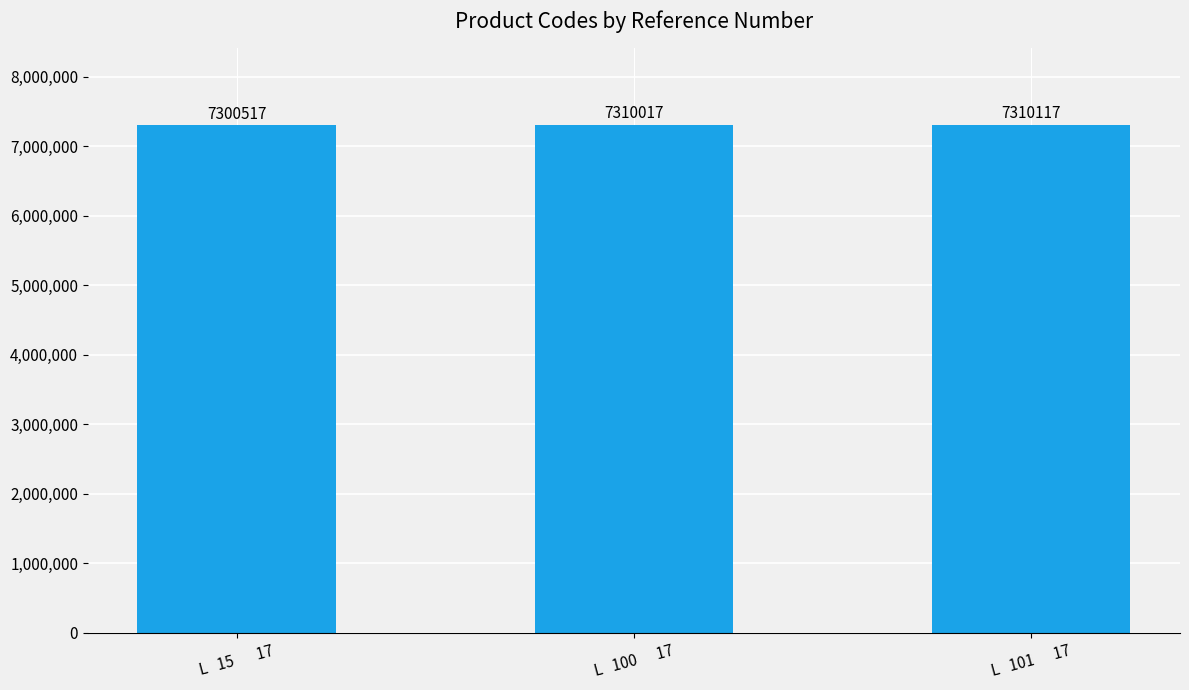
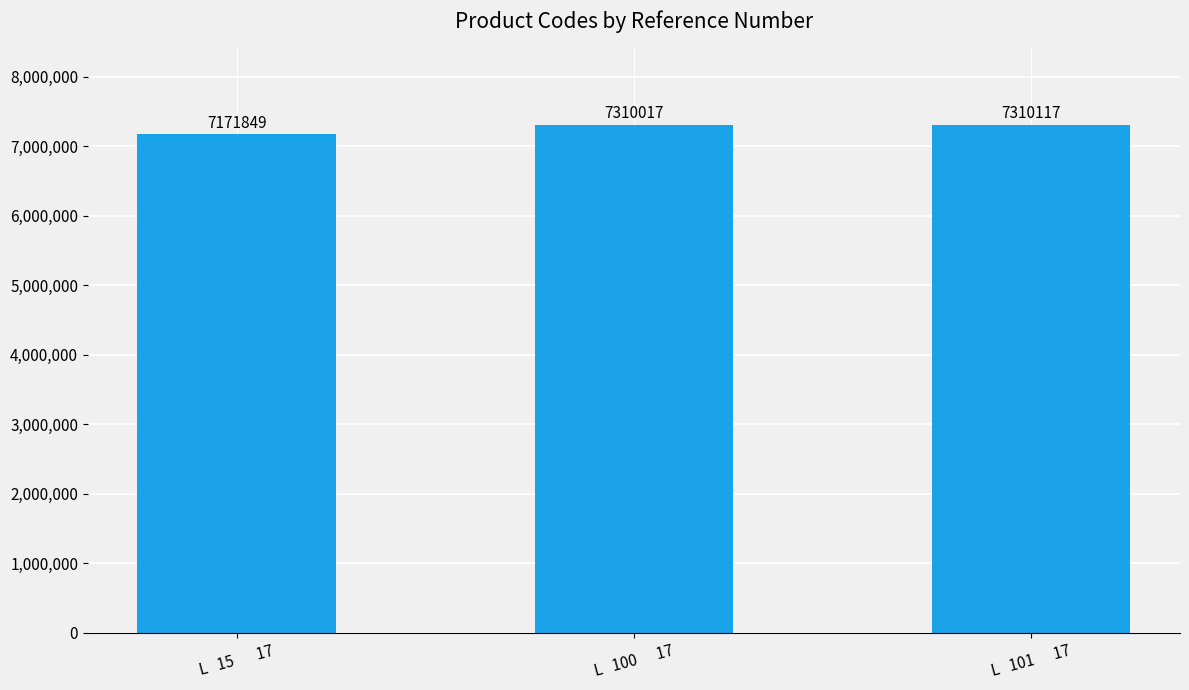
L 15 17: 7300517 -> 7171849
